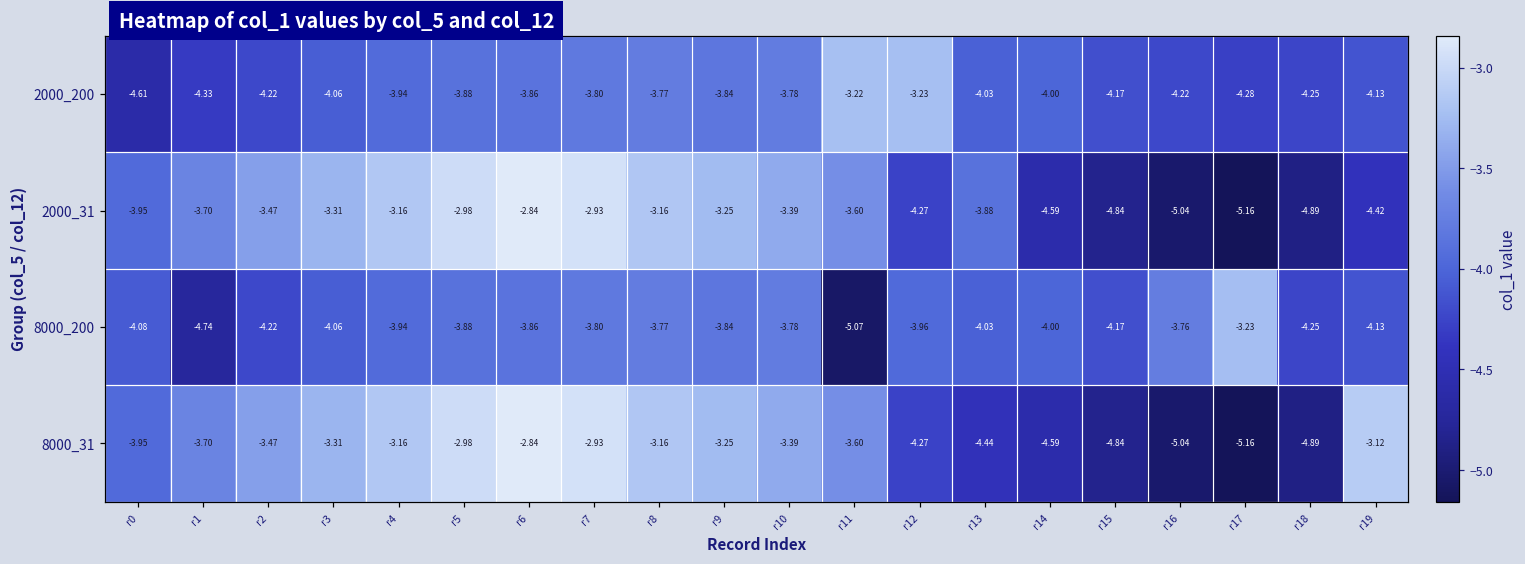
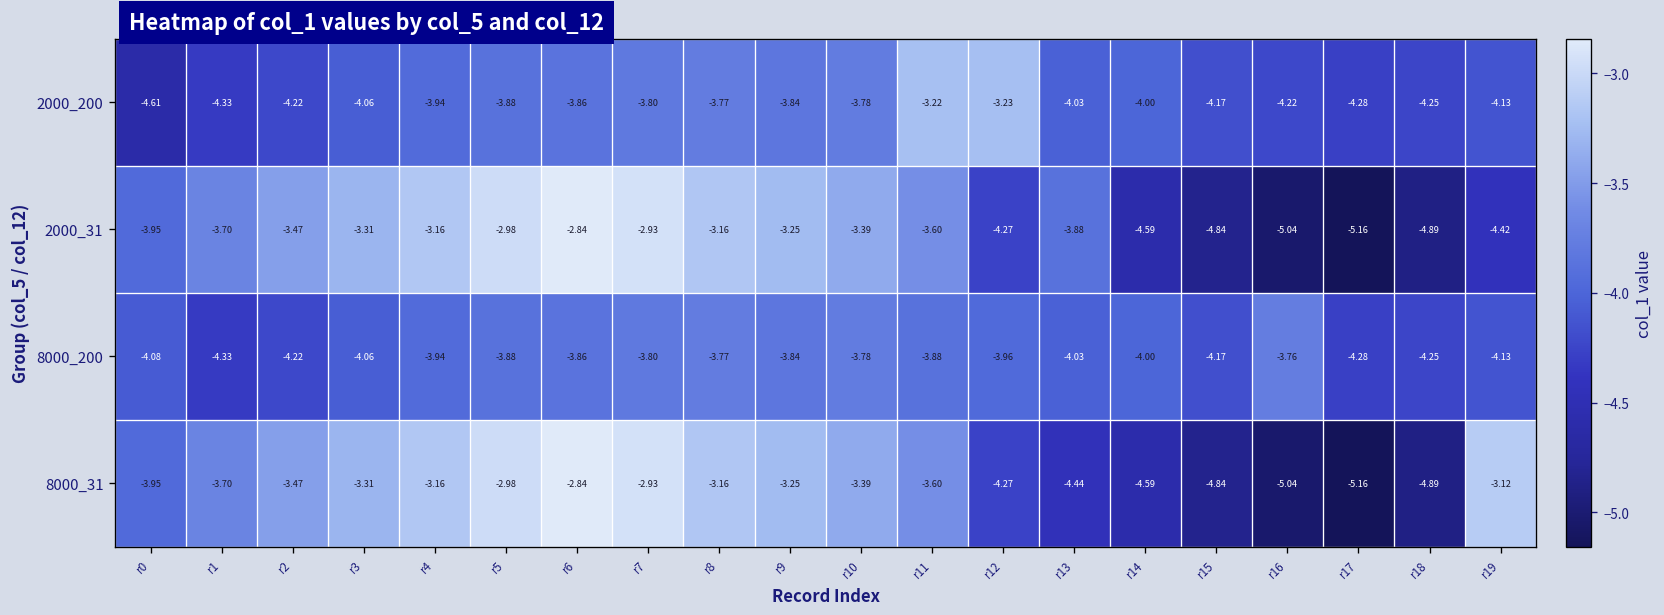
8000_200, r1: -4.74 -> -4.33
8000_200, r11: -5.07 -> -3.88
8000_200, r17: -3.23 -> -4.28
